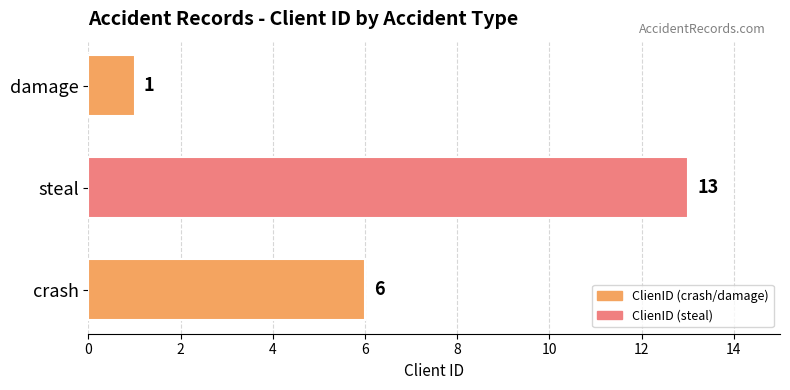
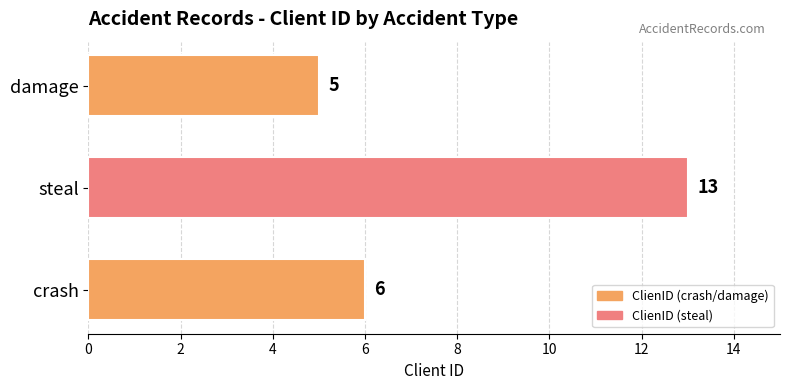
damage: 1 -> 5
